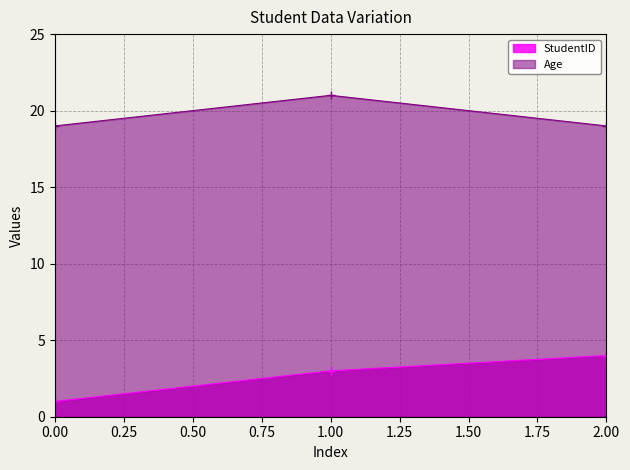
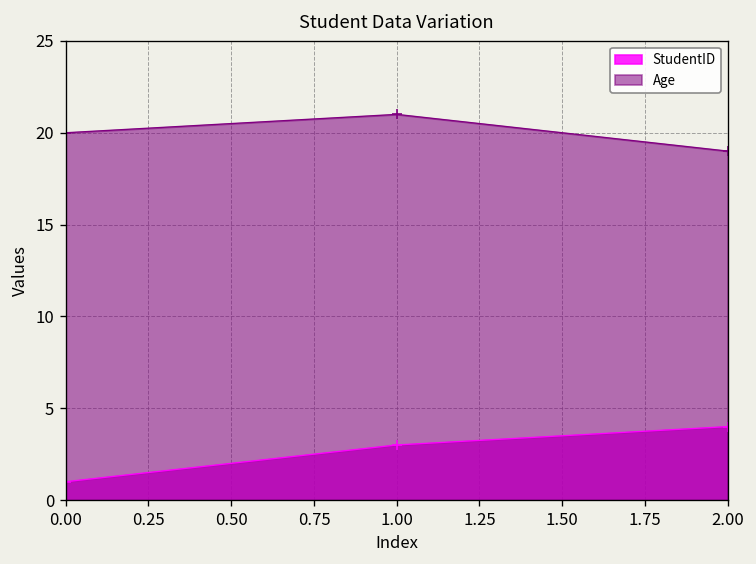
Age, 0.00: 19 -> 20
